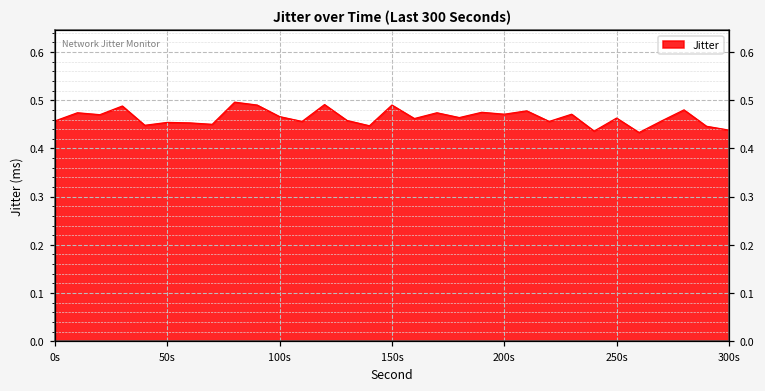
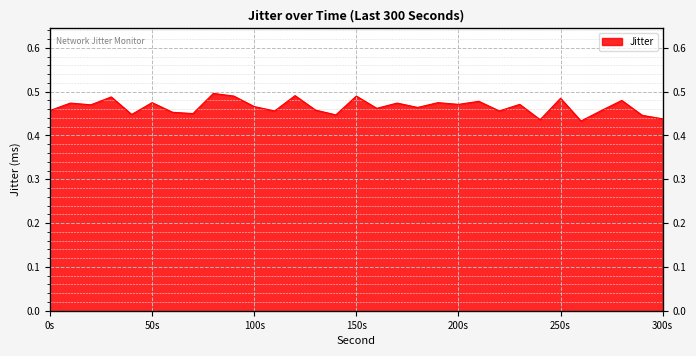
50s: 0.45 -> 0.48
250s: 0.46 -> 0.49
